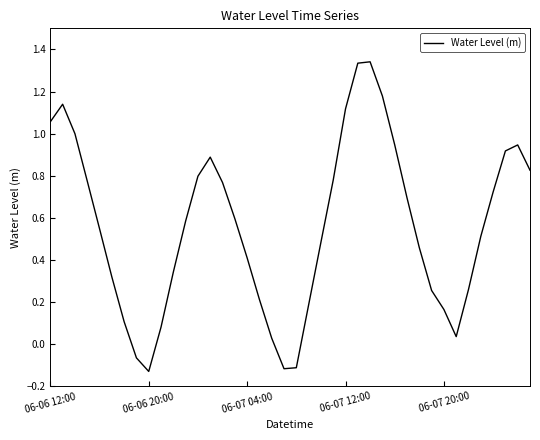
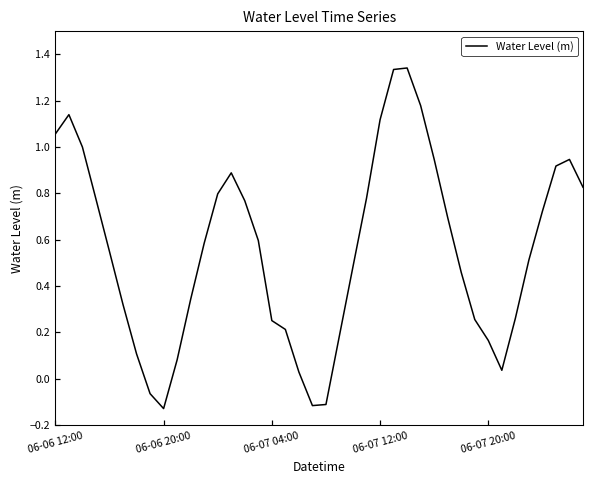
06-07 04:00: 0.41 -> 0.25
